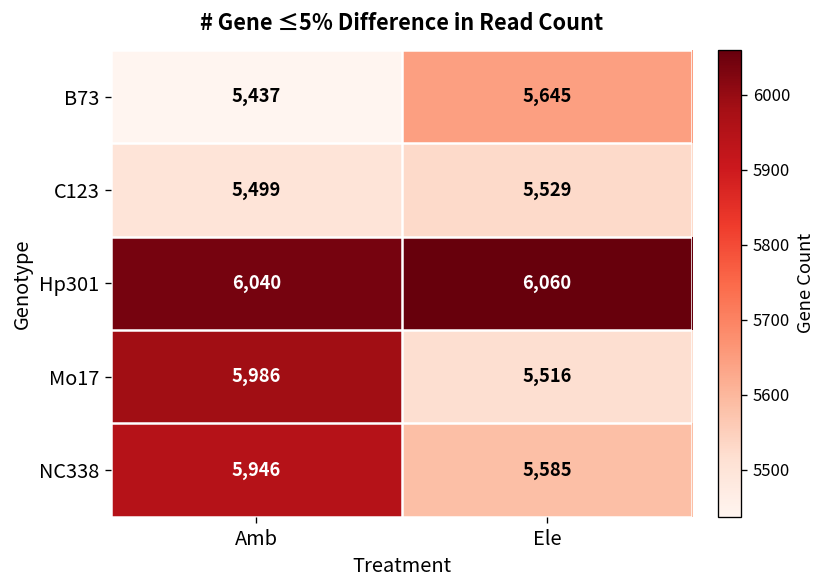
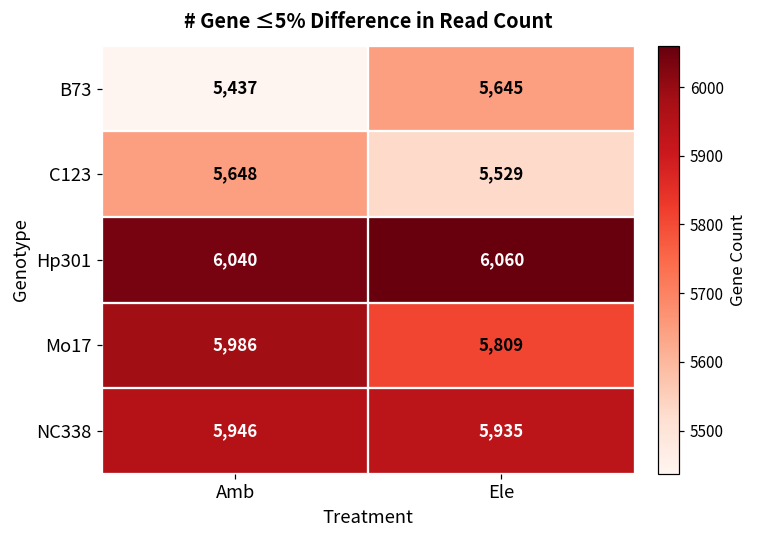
C123, Amb: 5,499 -> 5,648
Mo17, Ele: 5,516 -> 5,809
NC338, Ele: 5,585 -> 5,935
